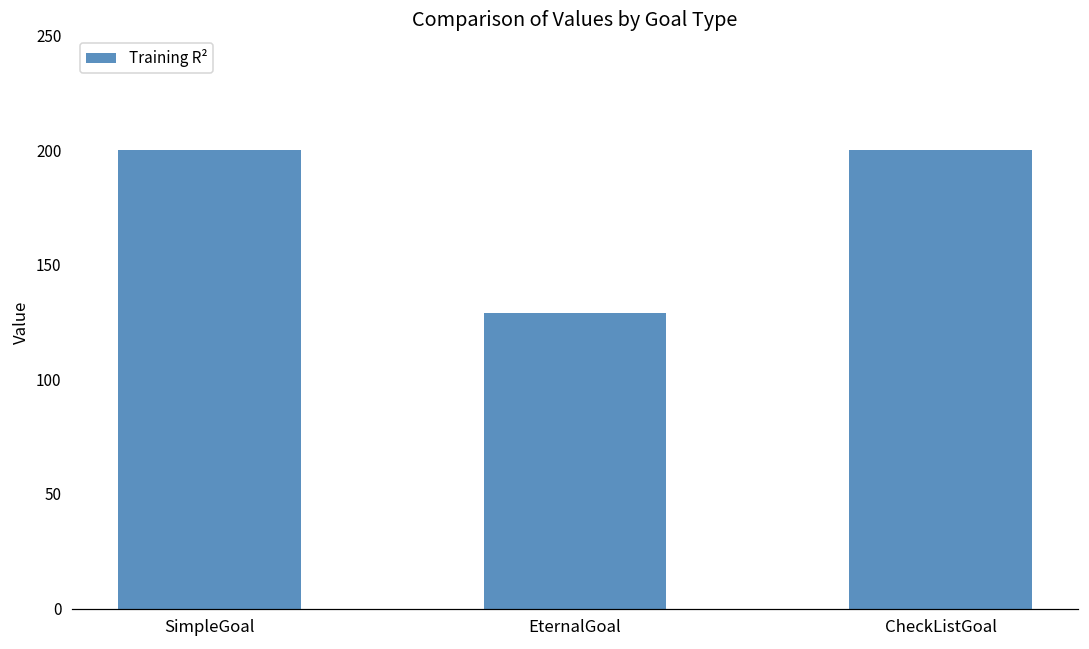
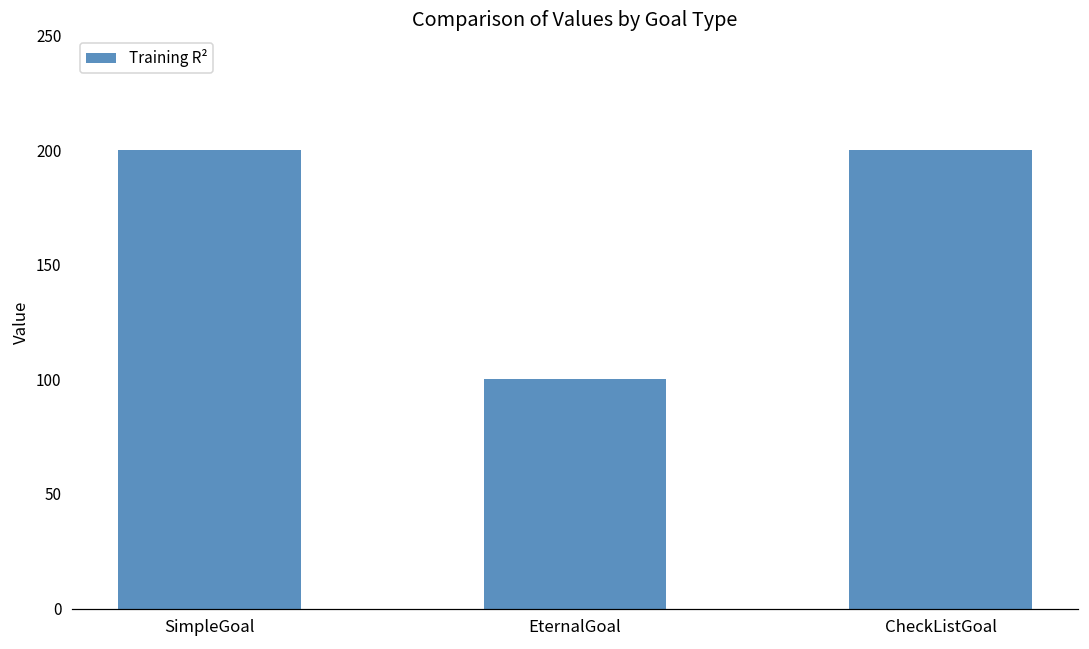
EternalGoal: 129 -> 100
